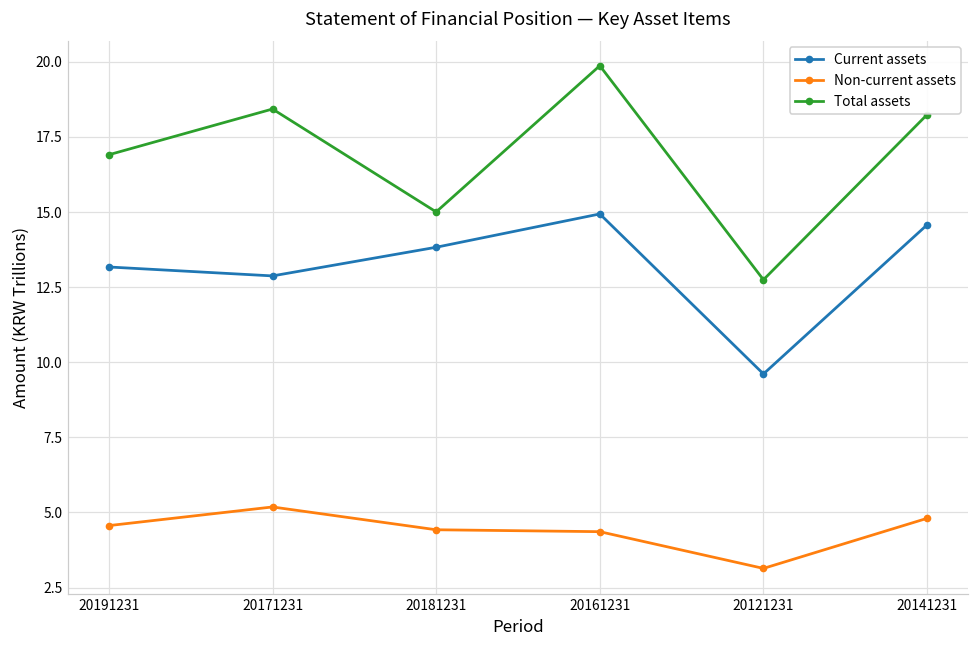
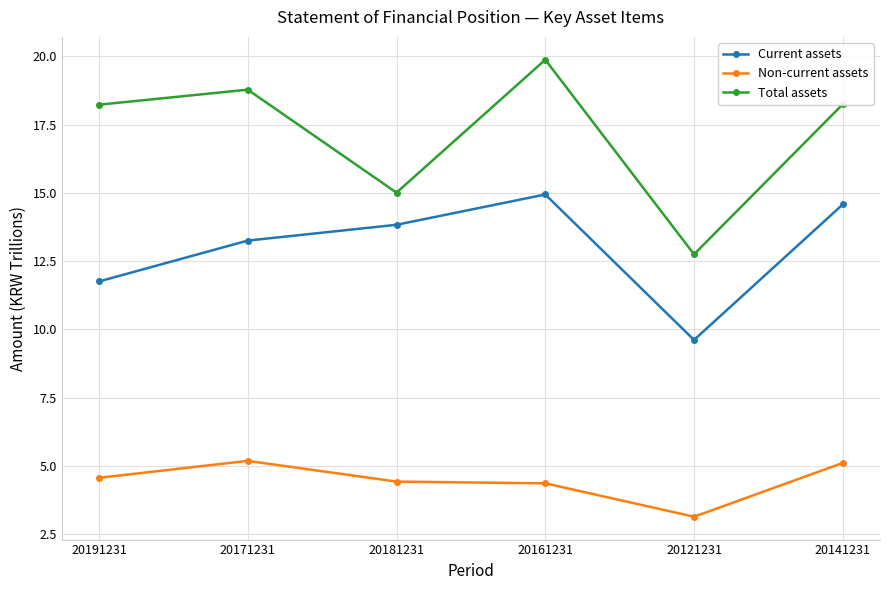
Current assets, 20191231: 13.2 -> 11.8
Total assets, 20191231: 16.9 -> 18.2
Current assets, 20171231: 12.9 -> 13.2
Total assets, 20171231: 18.4 -> 18.8
Non-current assets, 20141231: 4.8 -> 5.1
